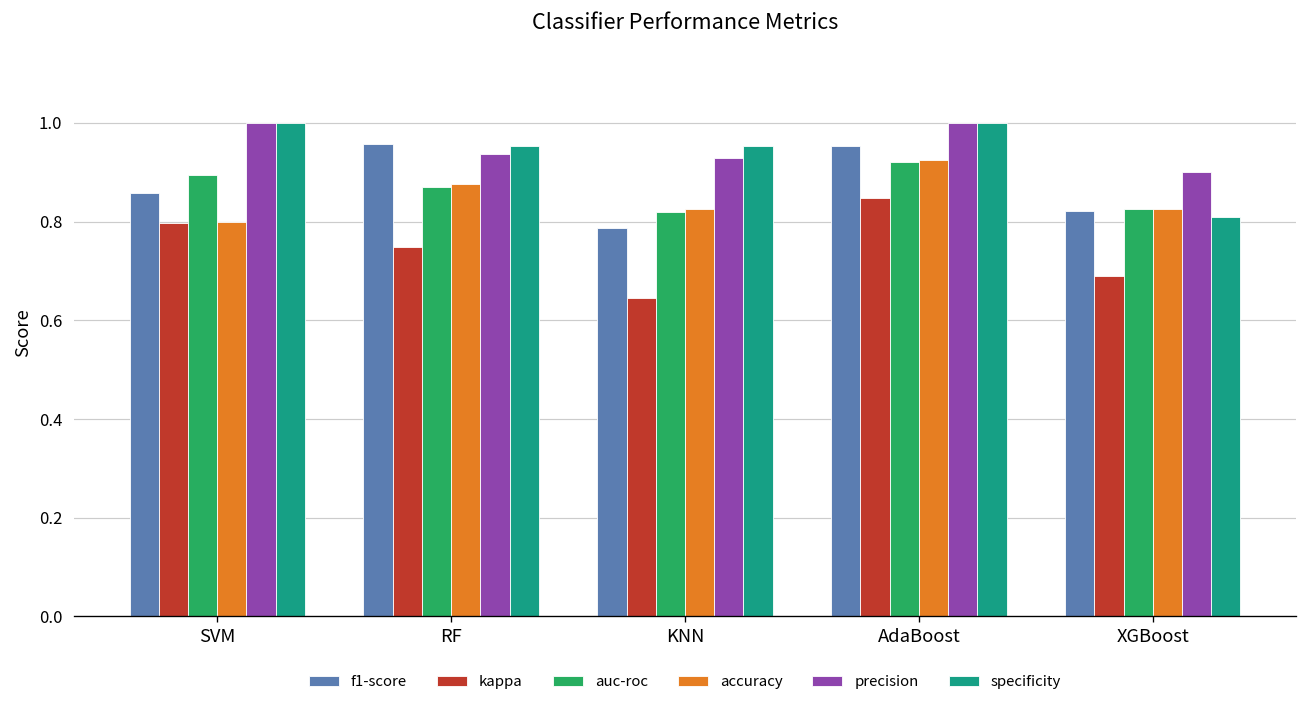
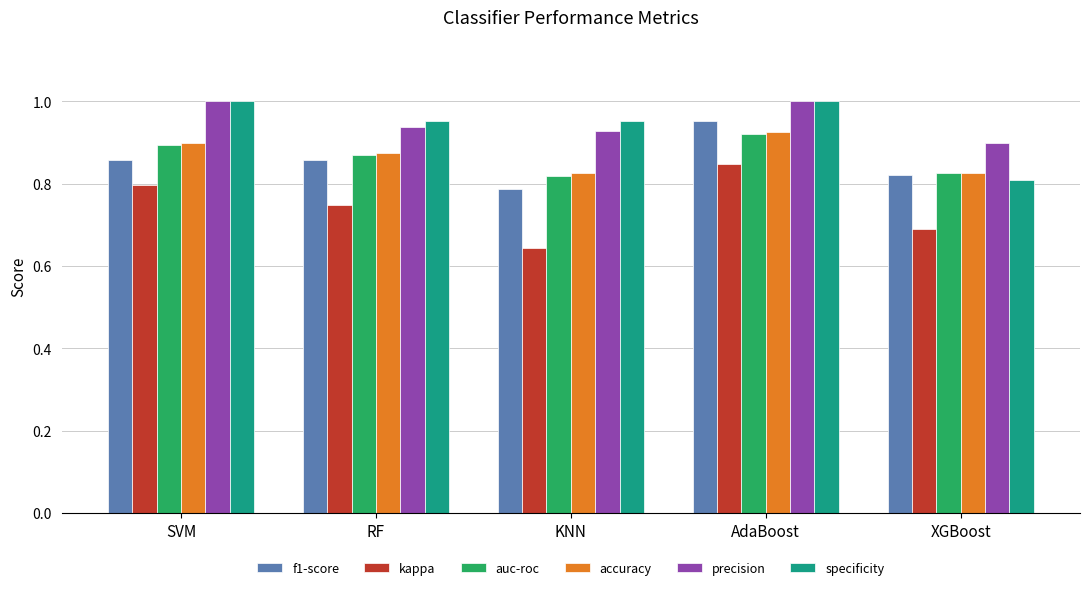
accuracy, SVM: 0.8 -> 0.9
f1-score, RF: 0.96 -> 0.86
